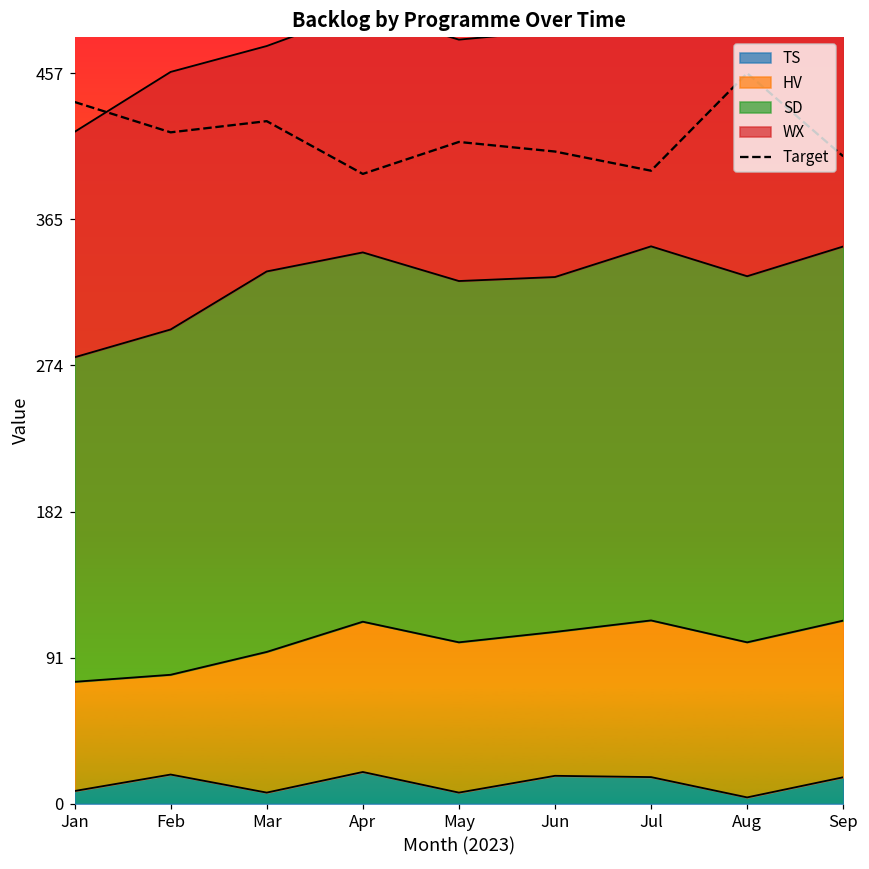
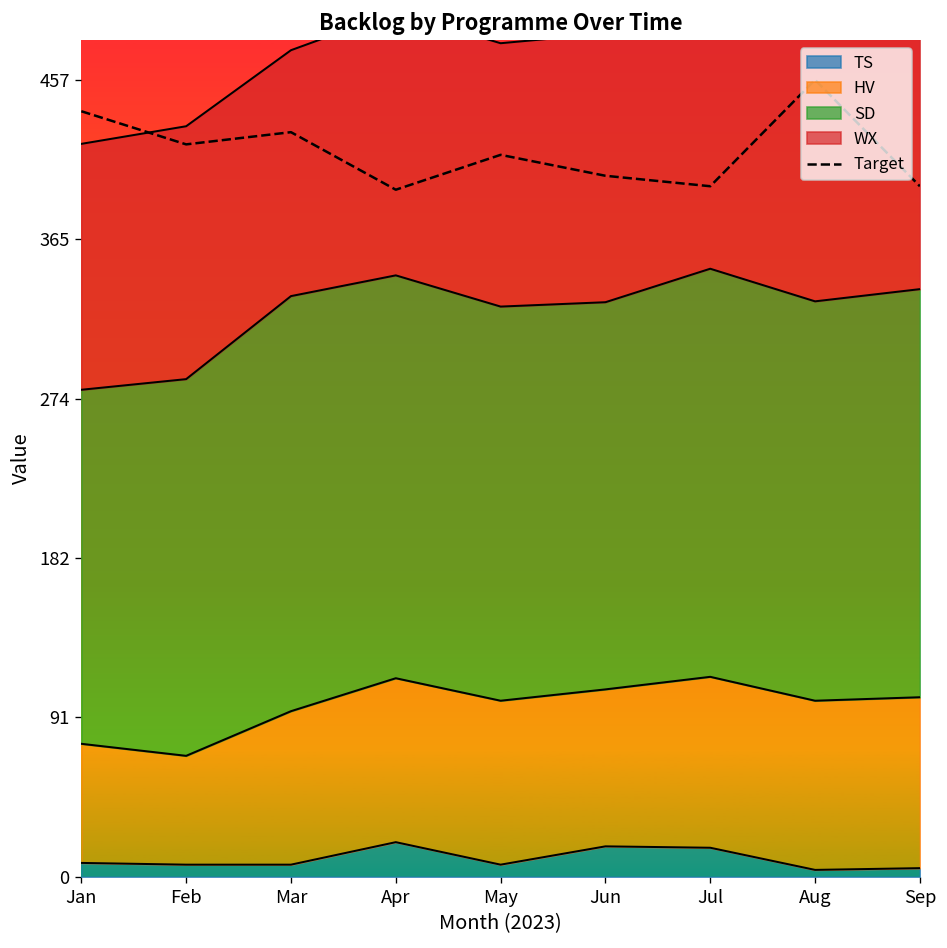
TS, Feb: 18 -> 7
WX, Feb: 161 -> 145
Target, Jun: 408 -> 402
TS, Sep: 17 -> 5
Target, Sep: 405 -> 396
